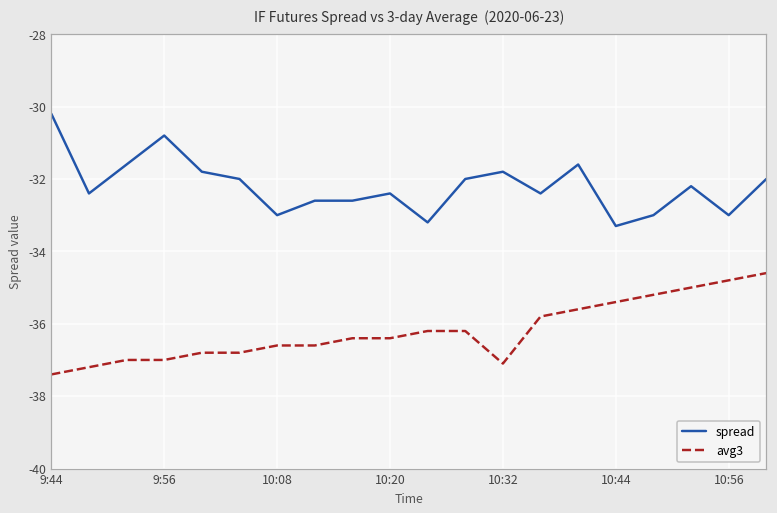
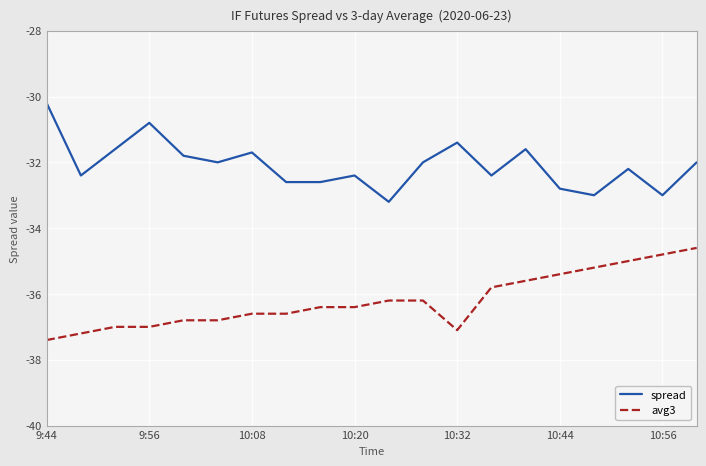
spread, 10:08: -33.0 -> -31.7
spread, 10:32: -31.8 -> -31.4
spread, 10:44: -33.3 -> -32.8
